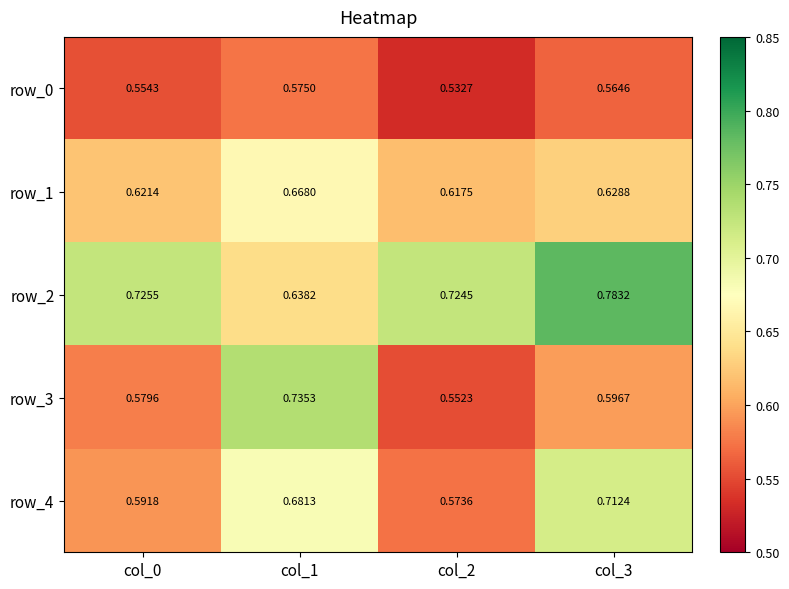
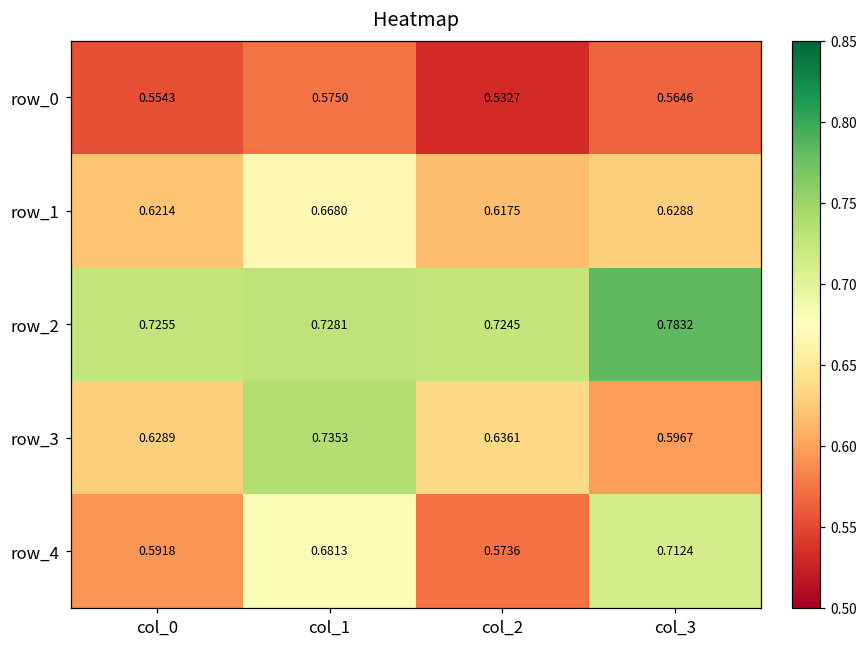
row_2, col_1: 0.6382 -> 0.7281
row_3, col_0: 0.5796 -> 0.6289
row_3, col_2: 0.5523 -> 0.6361
